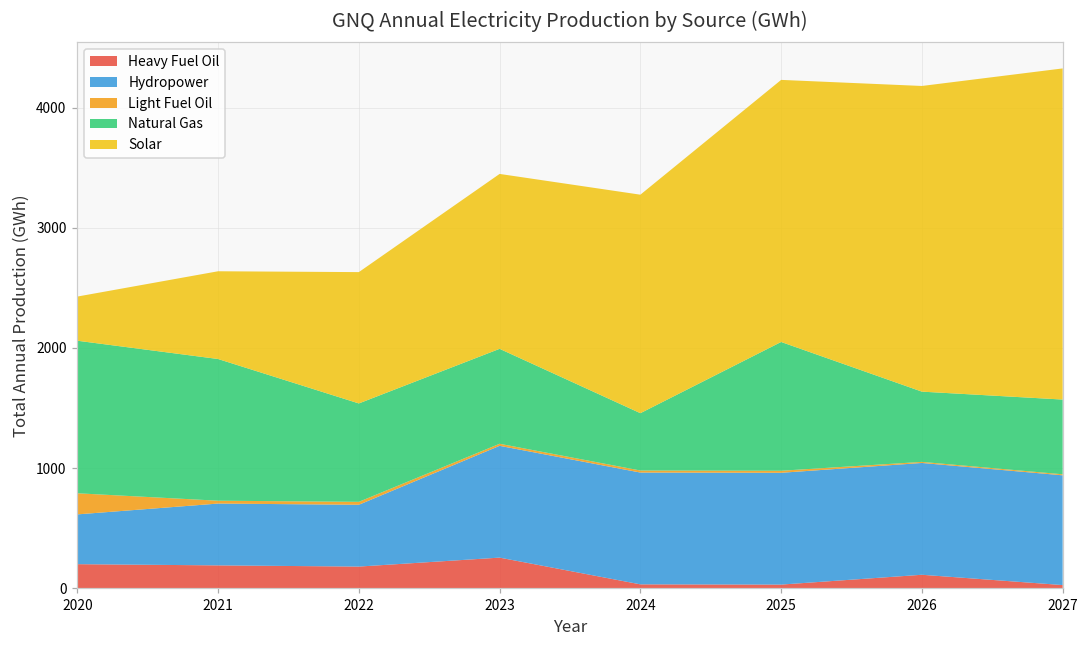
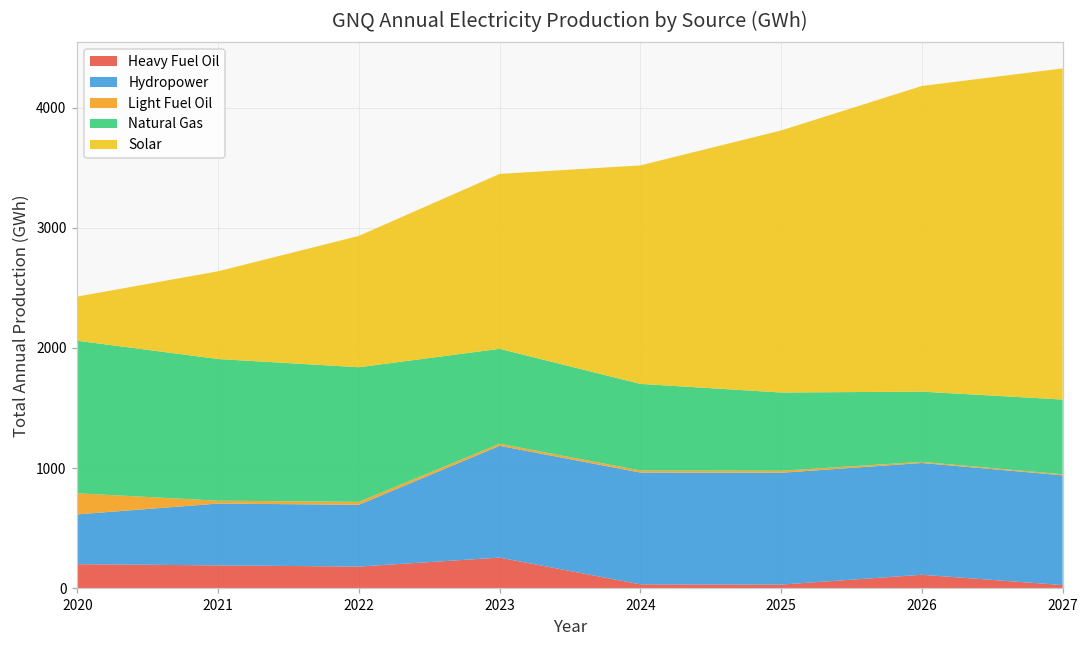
Natural Gas, 2022: 820 -> 1120
Natural Gas, 2024: 480 -> 720
Natural Gas, 2025: 1070 -> 650
